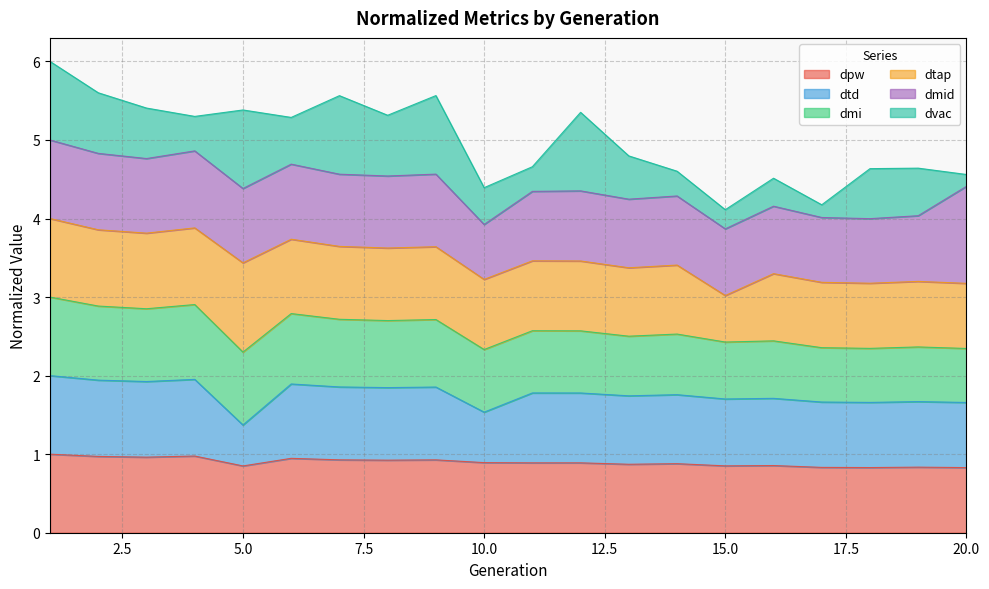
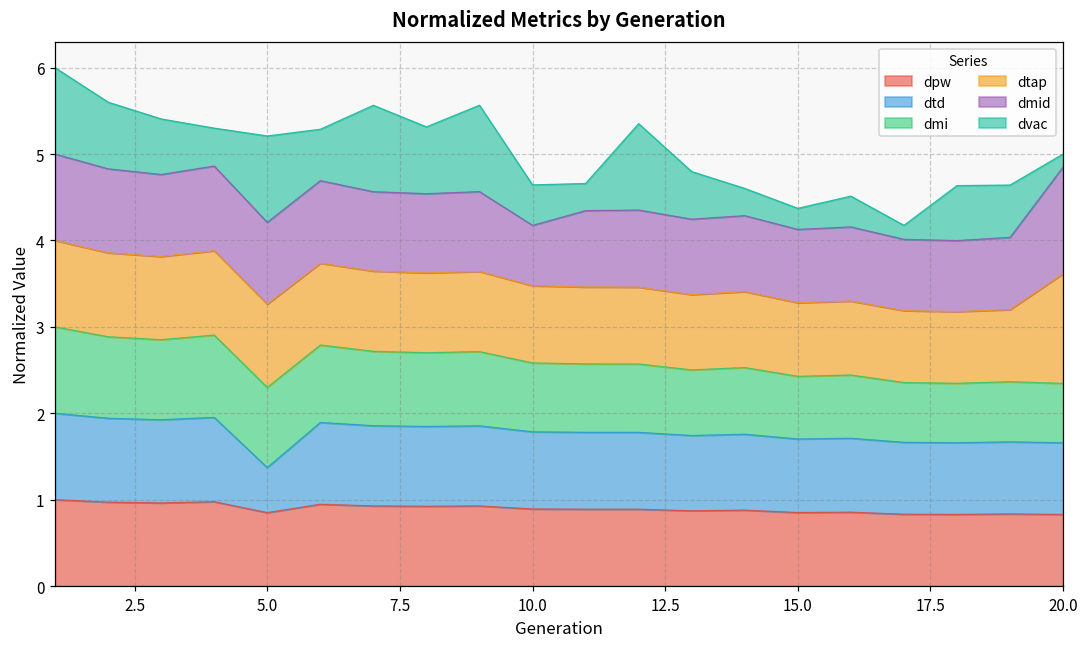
dtap, 5.0: 1.1 -> 1.0
dtd, 10.0: 0.6 -> 0.9
dtap, 15.0: 0.6 -> 0.9
dtap, 20.0: 0.8 -> 1.3
